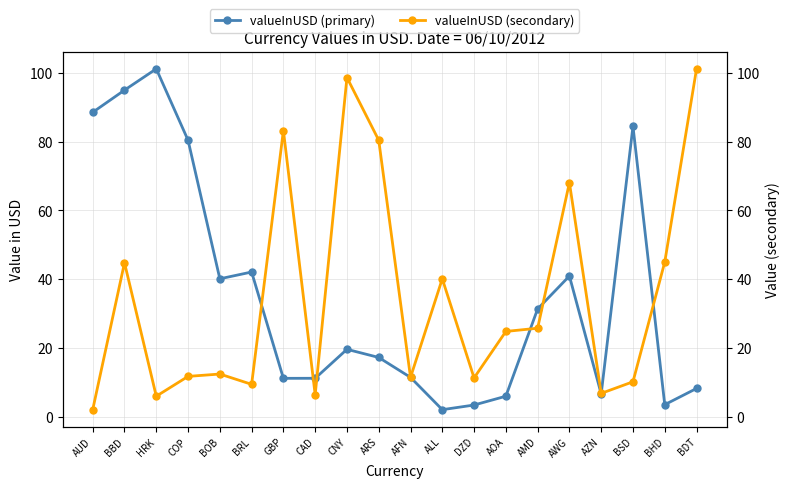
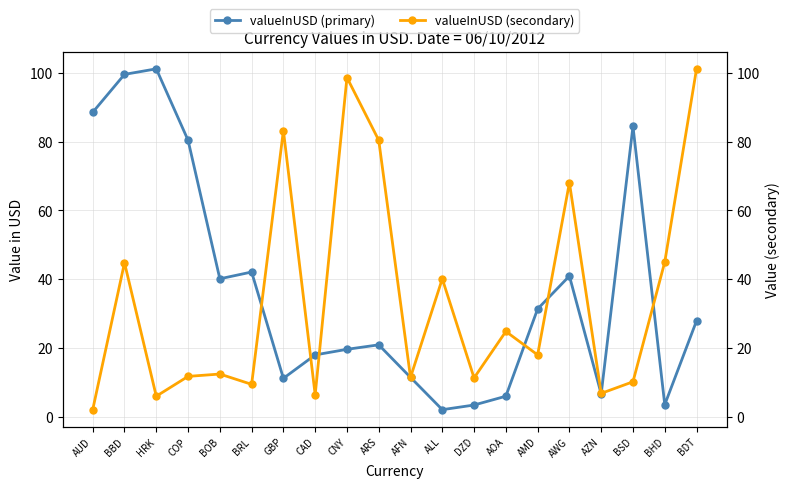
valueInUSD (primary), BBD: 95 -> 100
valueInUSD (primary), CAD: 11 -> 18
valueInUSD (primary), ARS: 17 -> 21
valueInUSD (primary), BDT: 8 -> 28
valueInUSD (secondary), AMD: 26 -> 18
